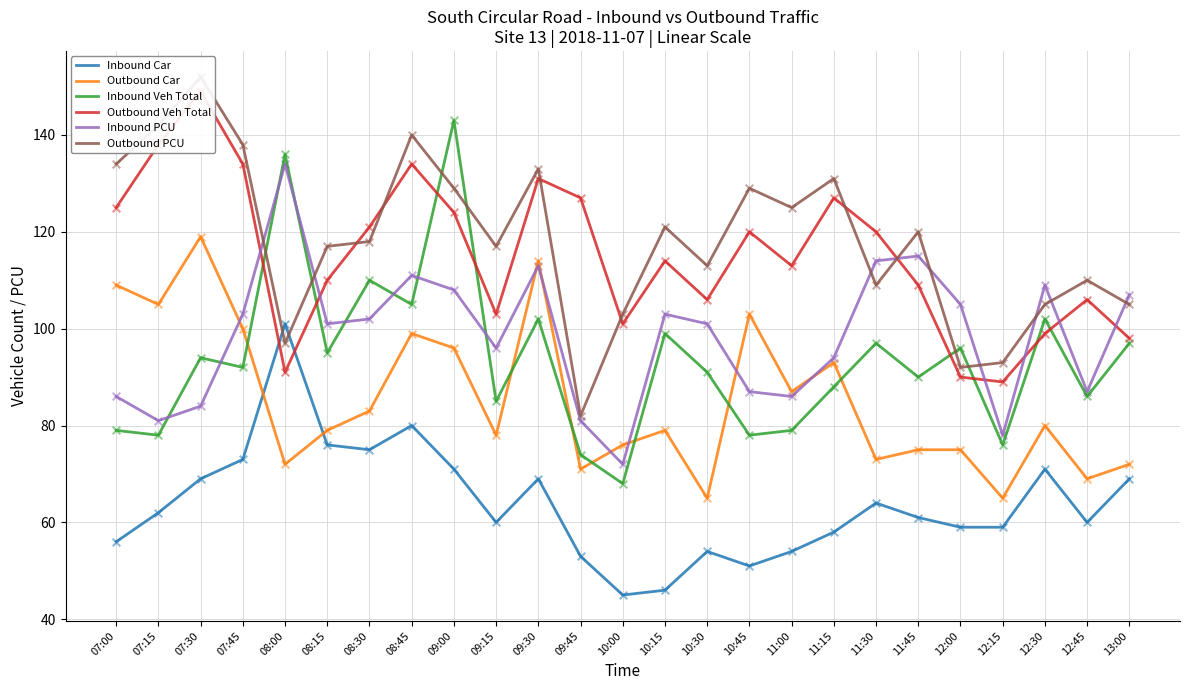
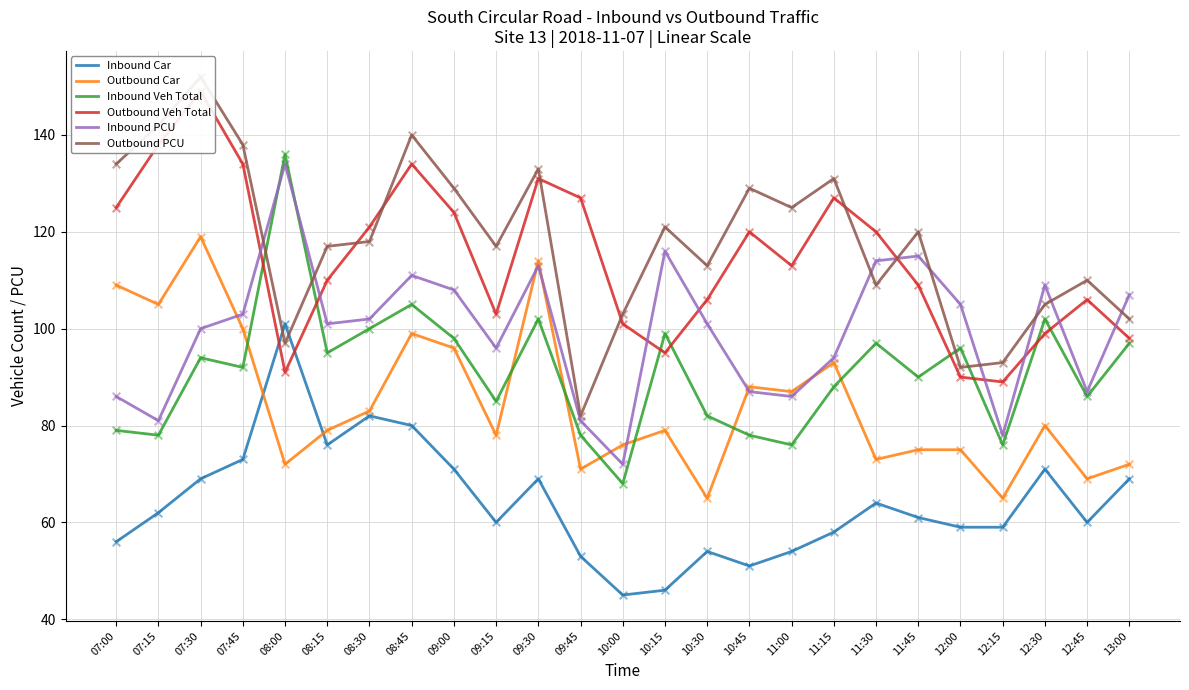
Inbound PCU, 07:30: 84 -> 100
Inbound Car, 08:30: 75 -> 82
Inbound Veh Total, 08:30: 110 -> 100
Inbound Veh Total, 09:00: 143 -> 98
Inbound Veh Total, 09:45: 74 -> 78
Outbound Veh Total, 10:15: 114 -> 95
Inbound PCU, 10:15: 103 -> 116
Inbound Veh Total, 10:30: 91 -> 82
Outbound Car, 10:45: 103 -> 88
Inbound Veh Total, 11:00: 79 -> 76
Outbound PCU, 13:00: 105 -> 102
